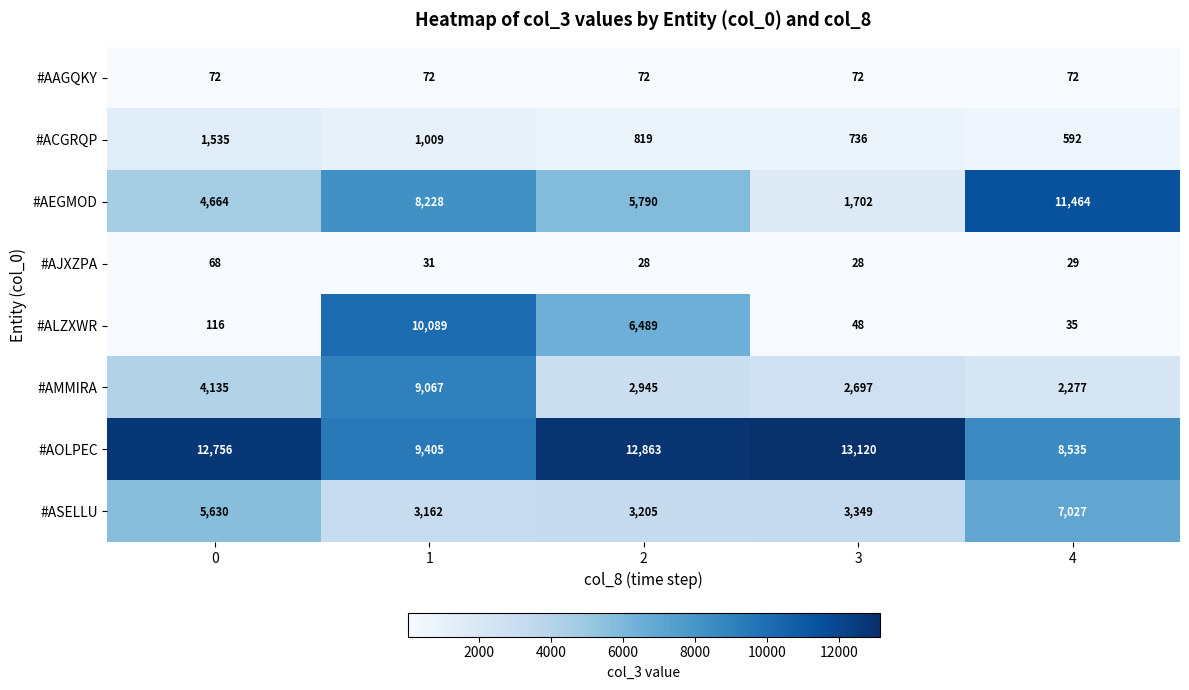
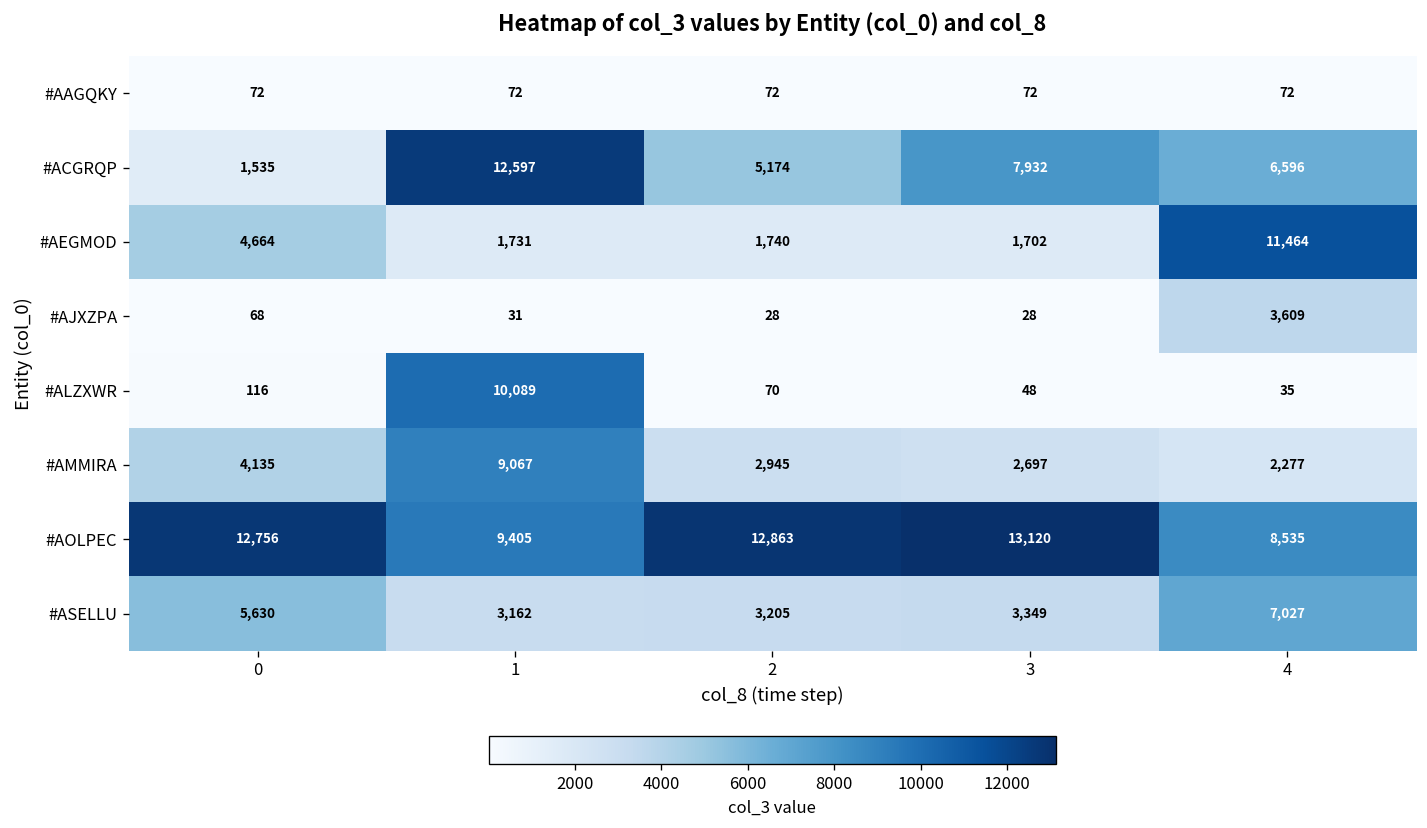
#ACGRQP, 1: 1,009 -> 12,597
#ACGRQP, 2: 819 -> 5,174
#ACGRQP, 3: 736 -> 7,932
#ACGRQP, 4: 592 -> 6,596
#AEGMOD, 1: 8,228 -> 1,731
#AEGMOD, 2: 5,790 -> 1,740
#AJXZPA, 4: 29 -> 3,609
#ALZXWR, 2: 6,489 -> 70
